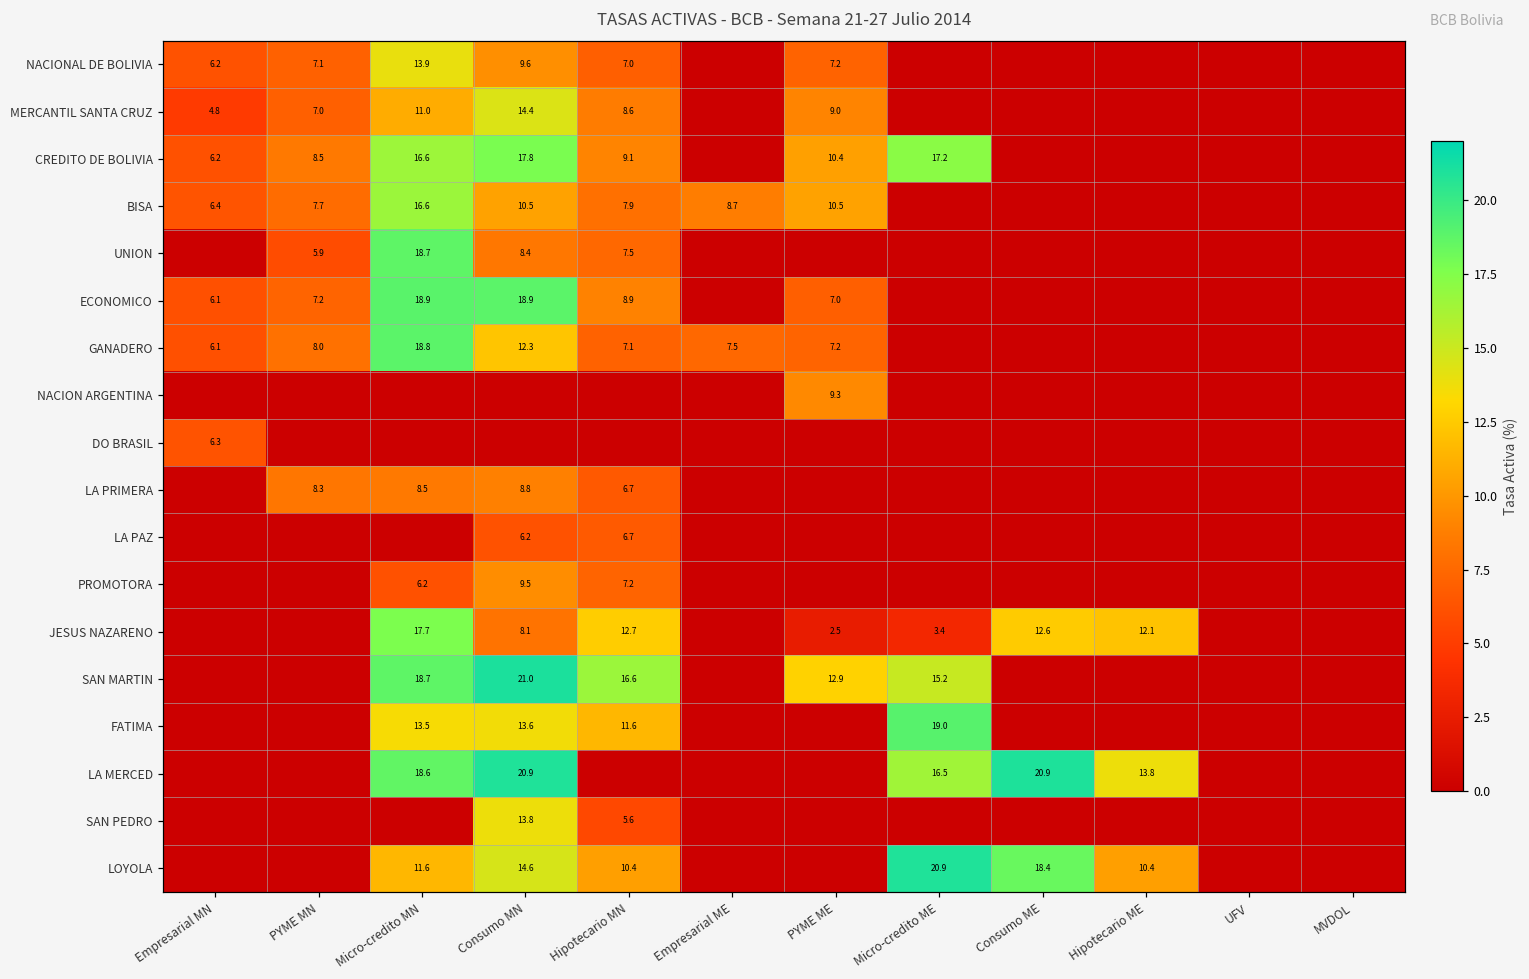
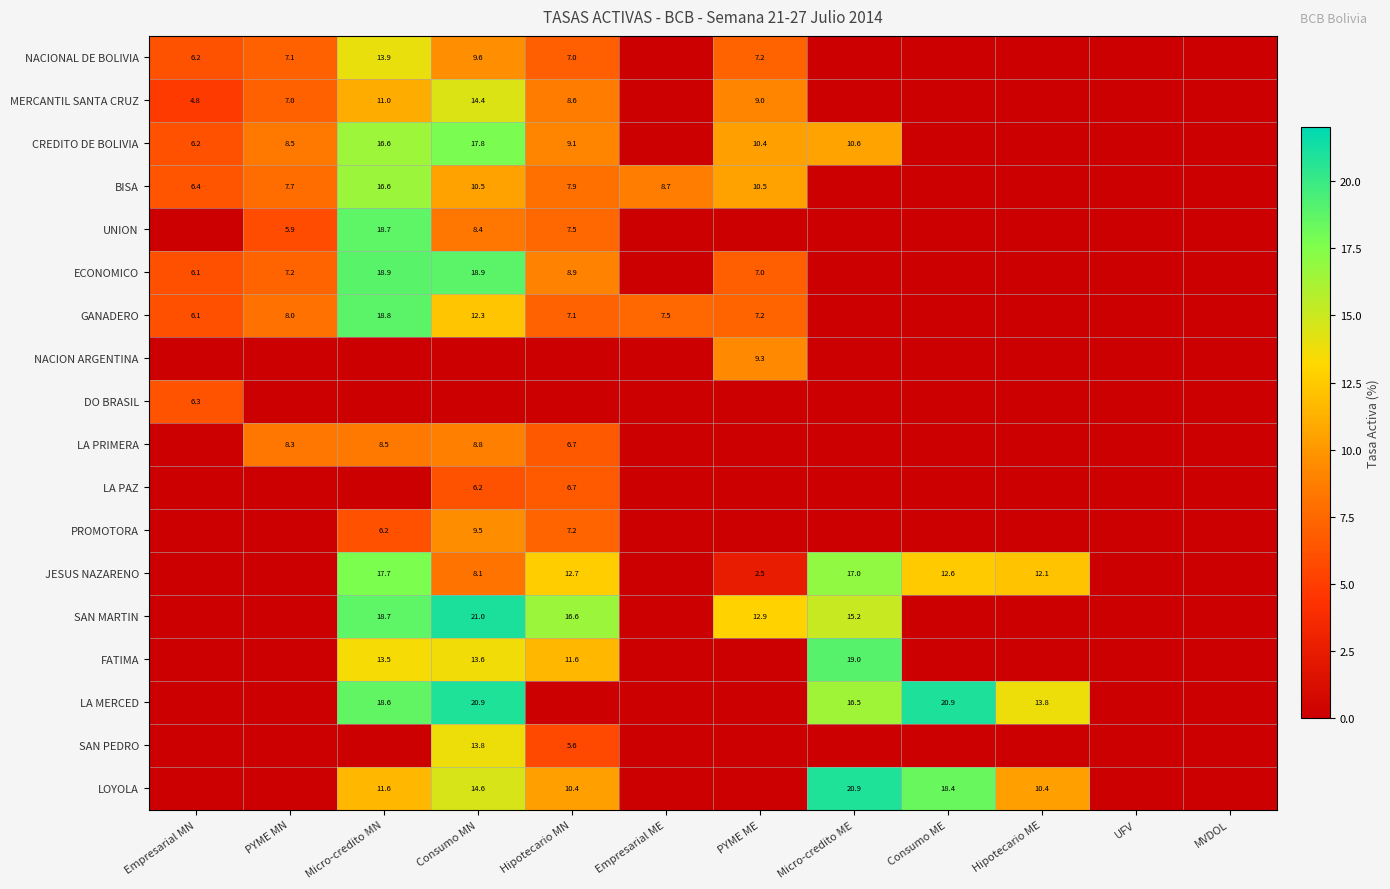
CREDITO DE BOLIVIA, Micro-credito ME: 17.2 -> 10.6
JESUS NAZARENO, Micro-credito ME: 3.4 -> 17.0
